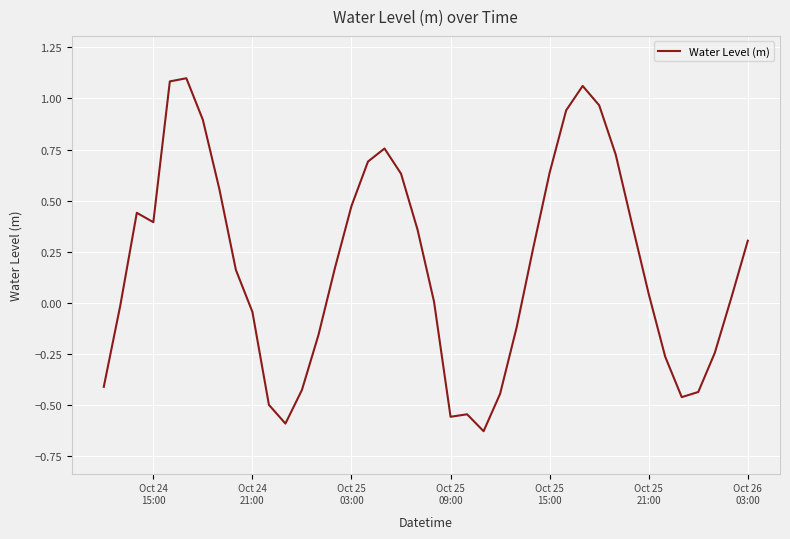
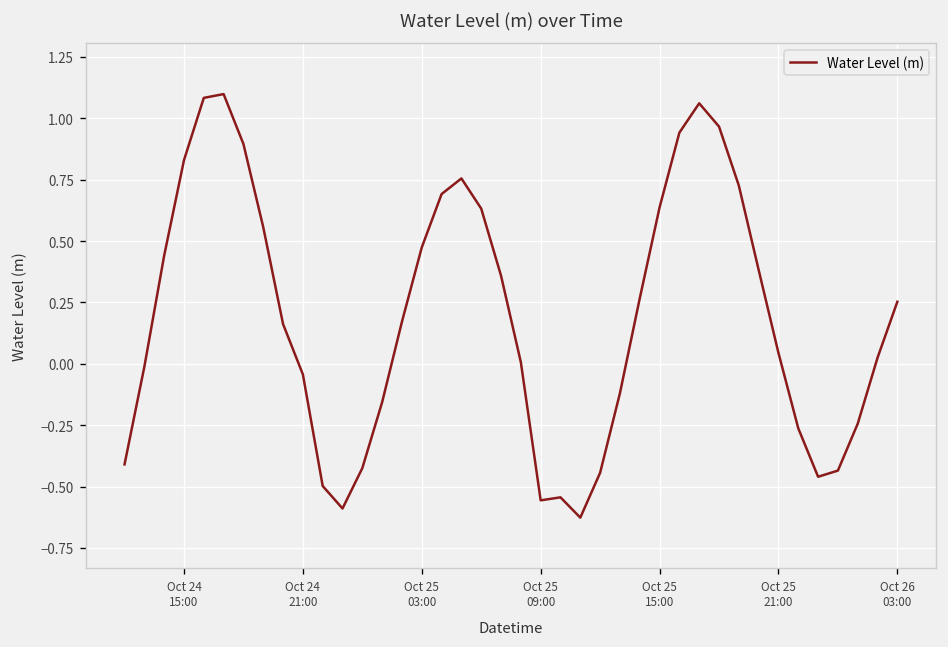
Oct 24 15:00: 0.39 -> 0.83
Oct 26 03:00: 0.30 -> 0.25
